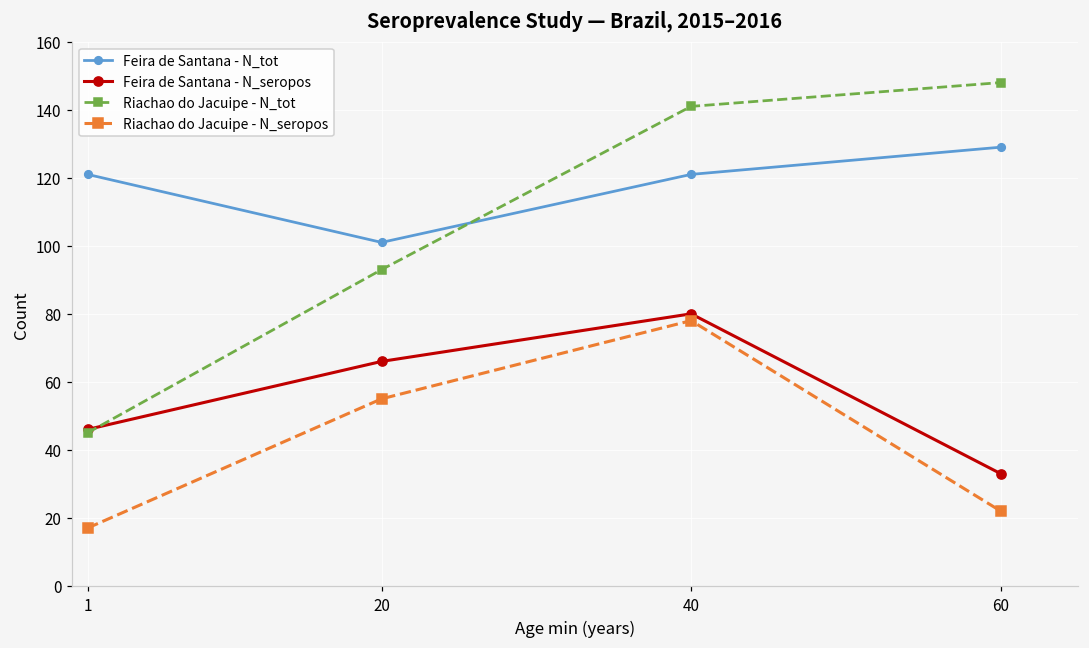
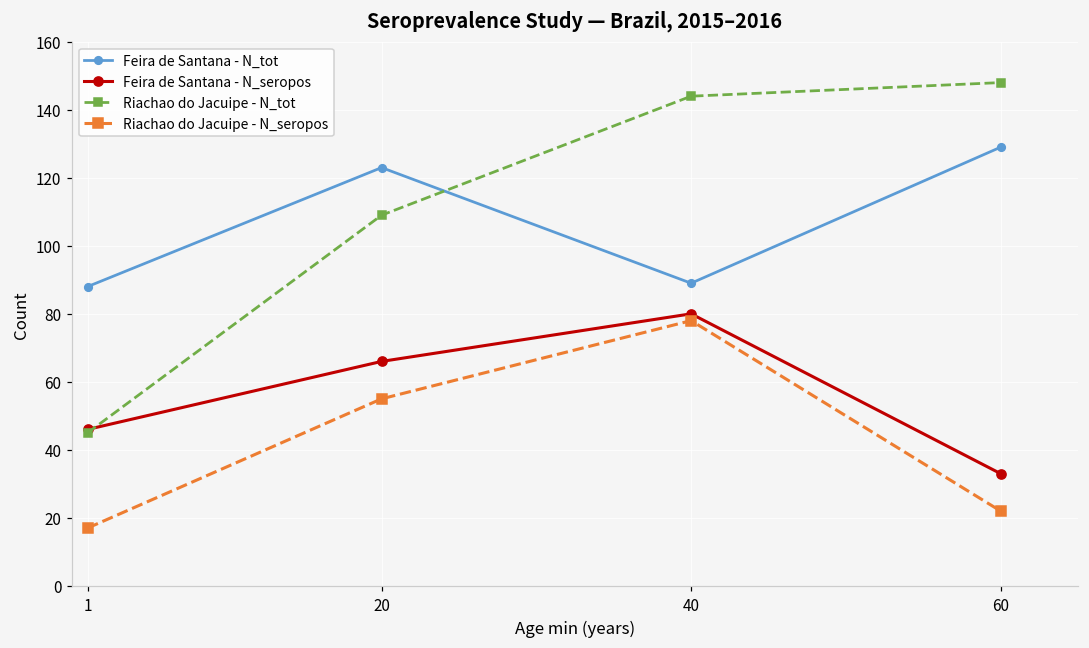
Feira de Santana - N_tot, 1: 121 -> 88
Feira de Santana - N_tot, 20: 101 -> 123
Riachao do Jacuipe - N_tot, 20: 93 -> 109
Feira de Santana - N_tot, 40: 121 -> 89
Riachao do Jacuipe - N_tot, 40: 141 -> 144
